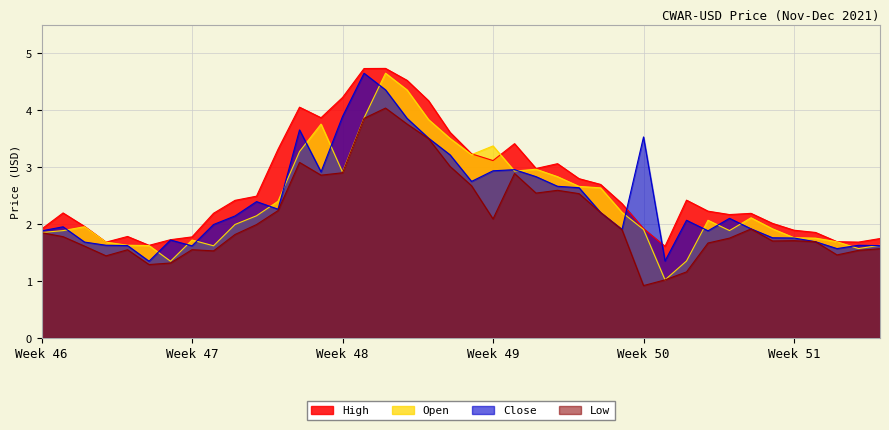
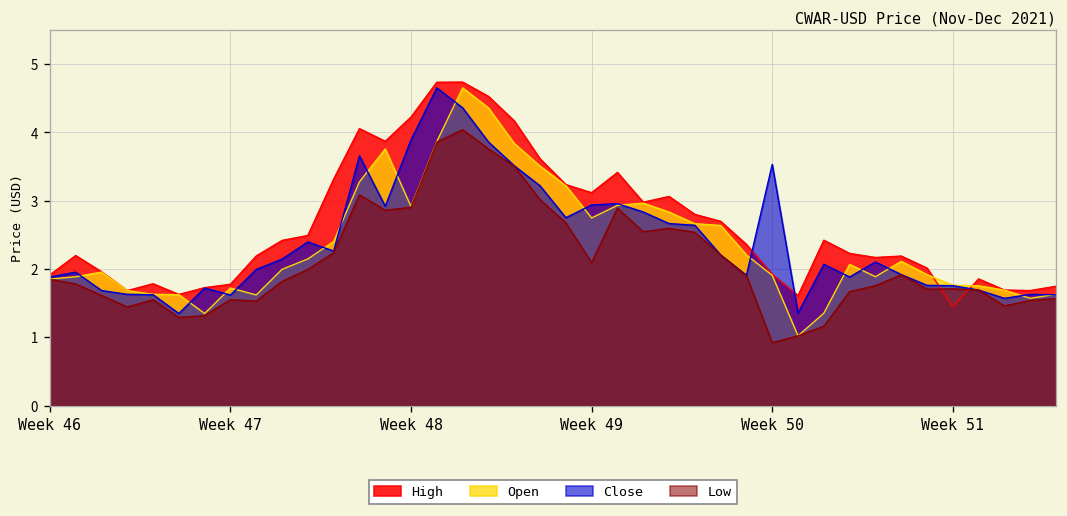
Open, Week 49: 3.4 -> 2.7
High, Week 51: 1.9 -> 1.4
